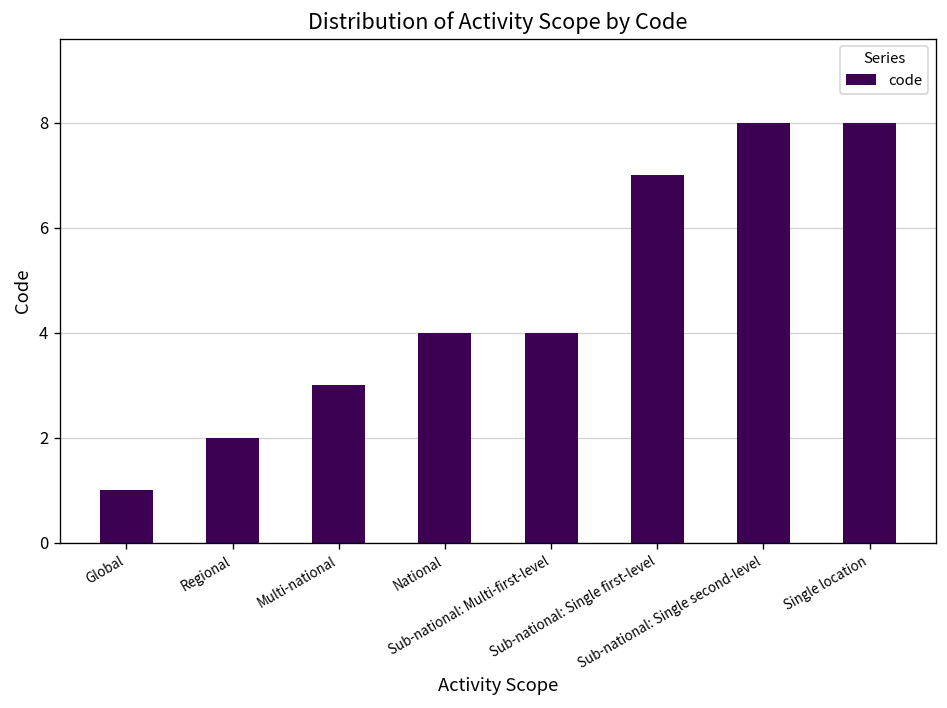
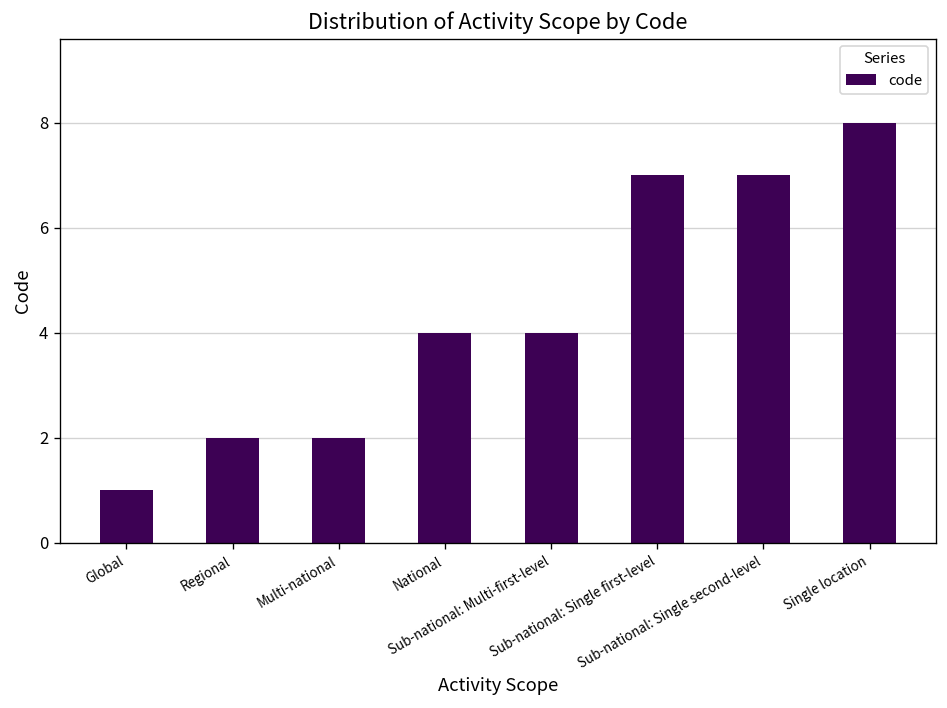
Multi-national: 3 -> 2
Sub-national: Single second-level: 8 -> 7
